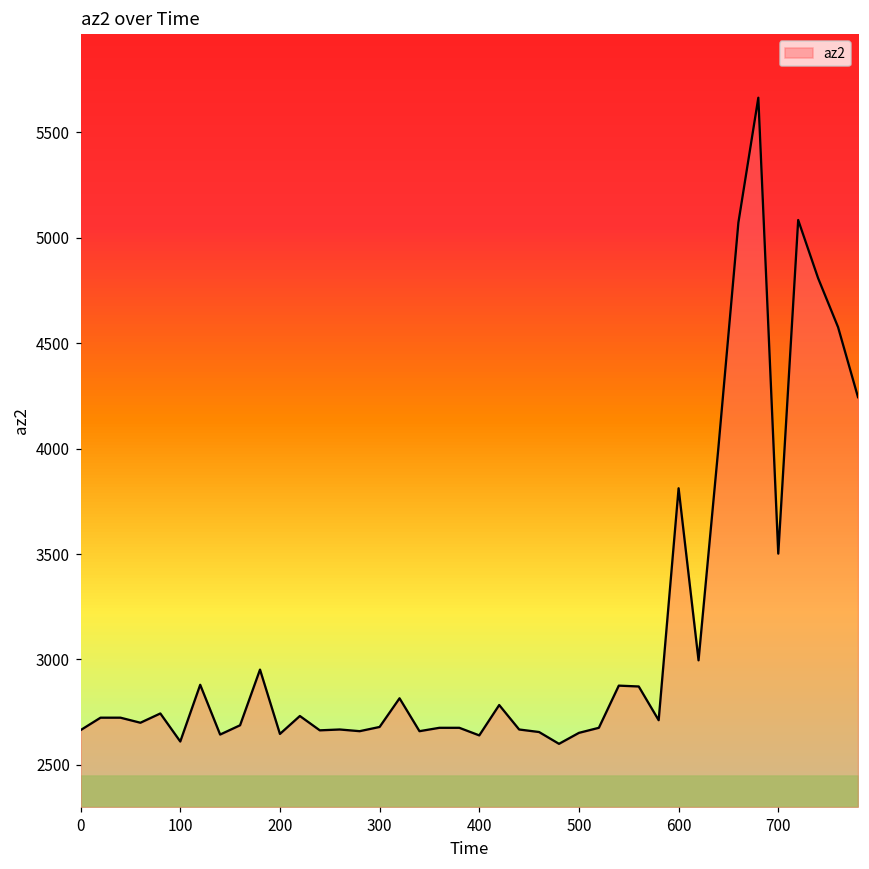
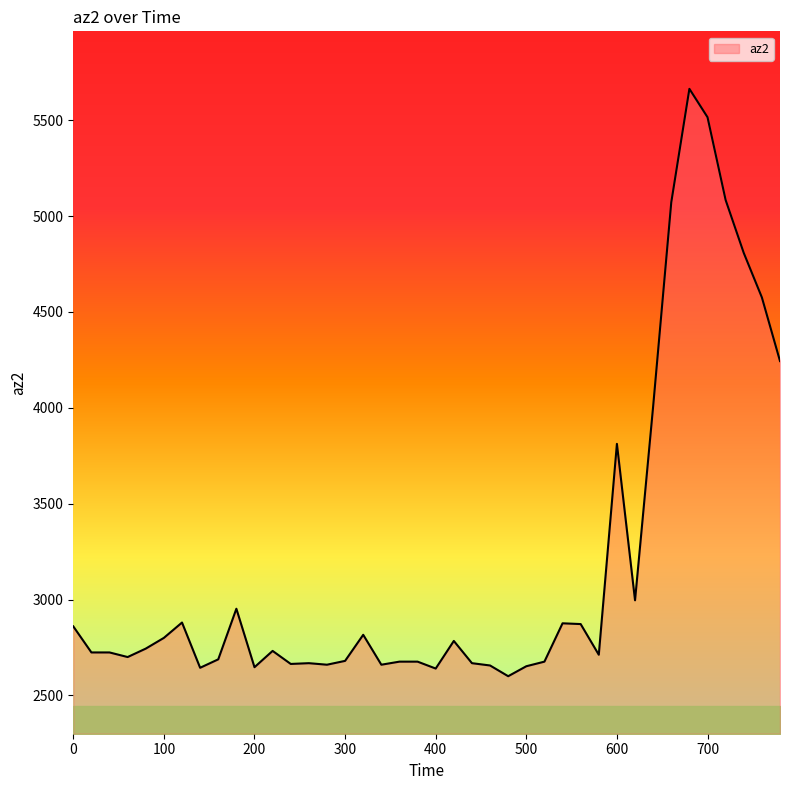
az2, 0: 2670 -> 2860
az2, 100: 2610 -> 2800
az2, 700: 3500 -> 5520
